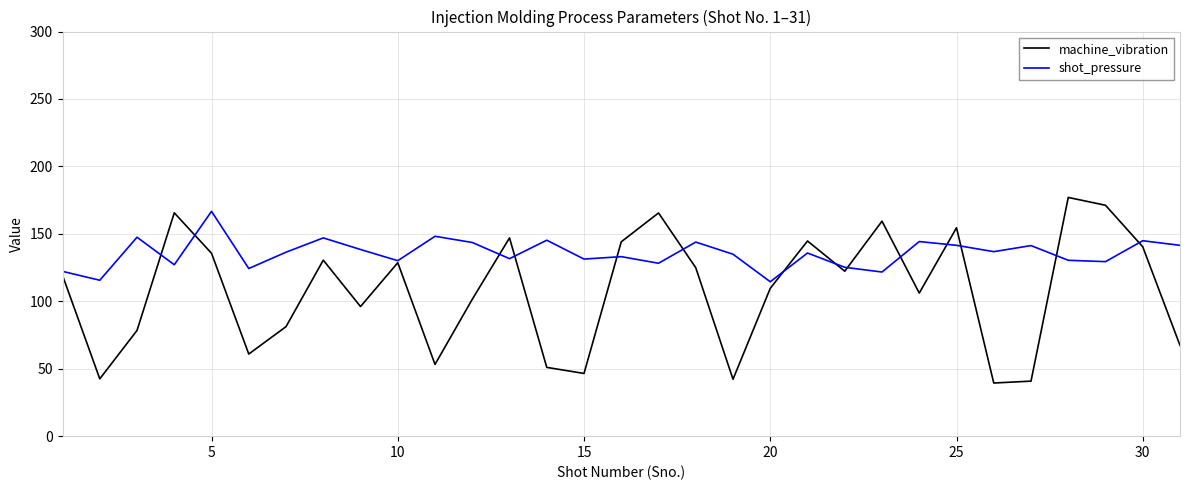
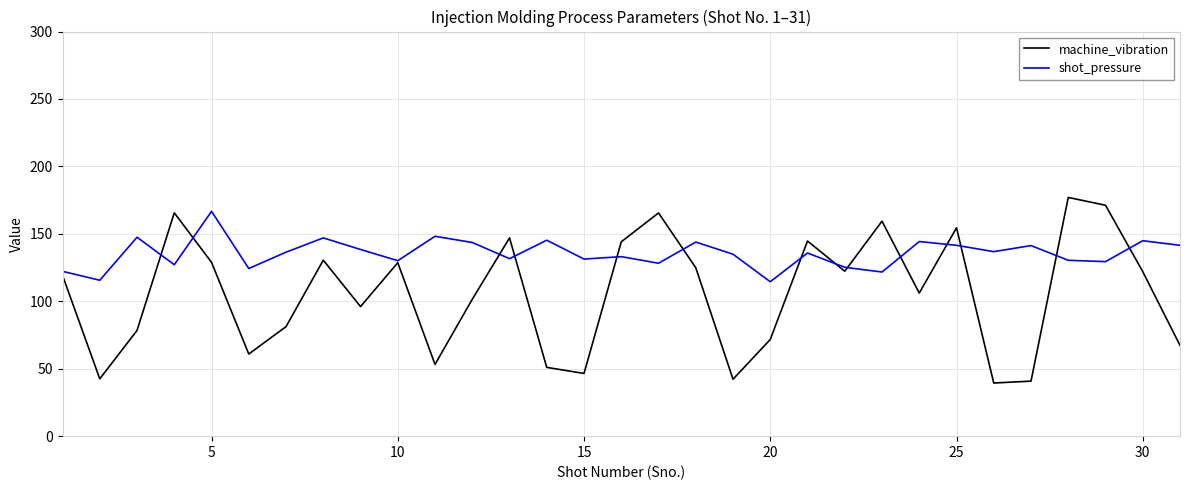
machine_vibration, 5: 136 -> 129
machine_vibration, 20: 110 -> 72
machine_vibration, 30: 140 -> 122
